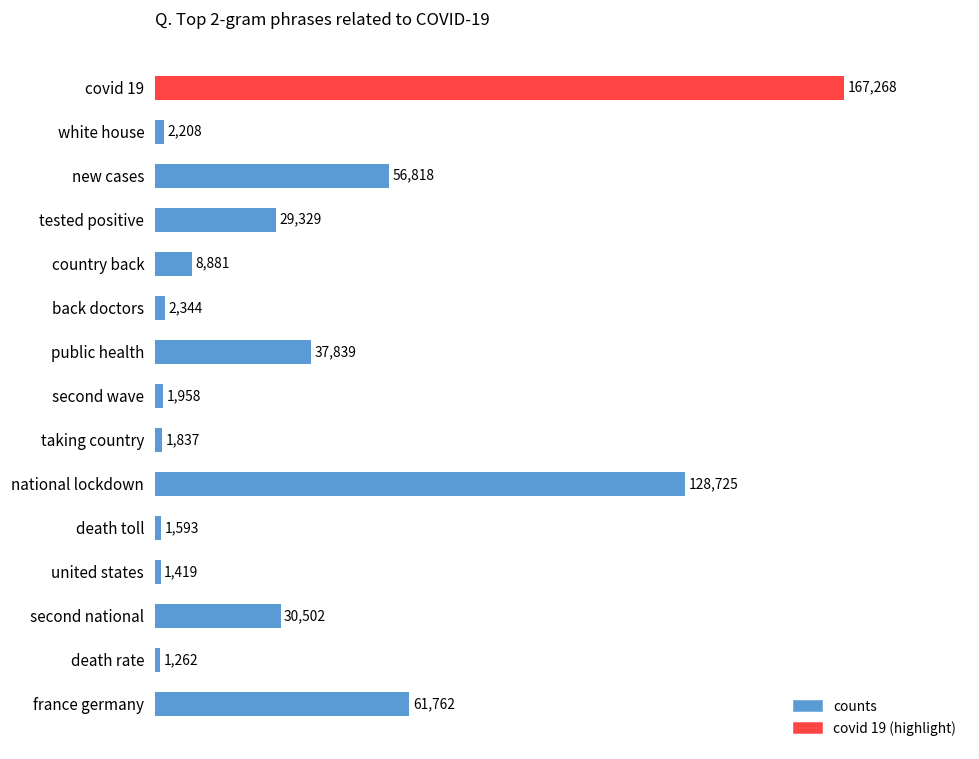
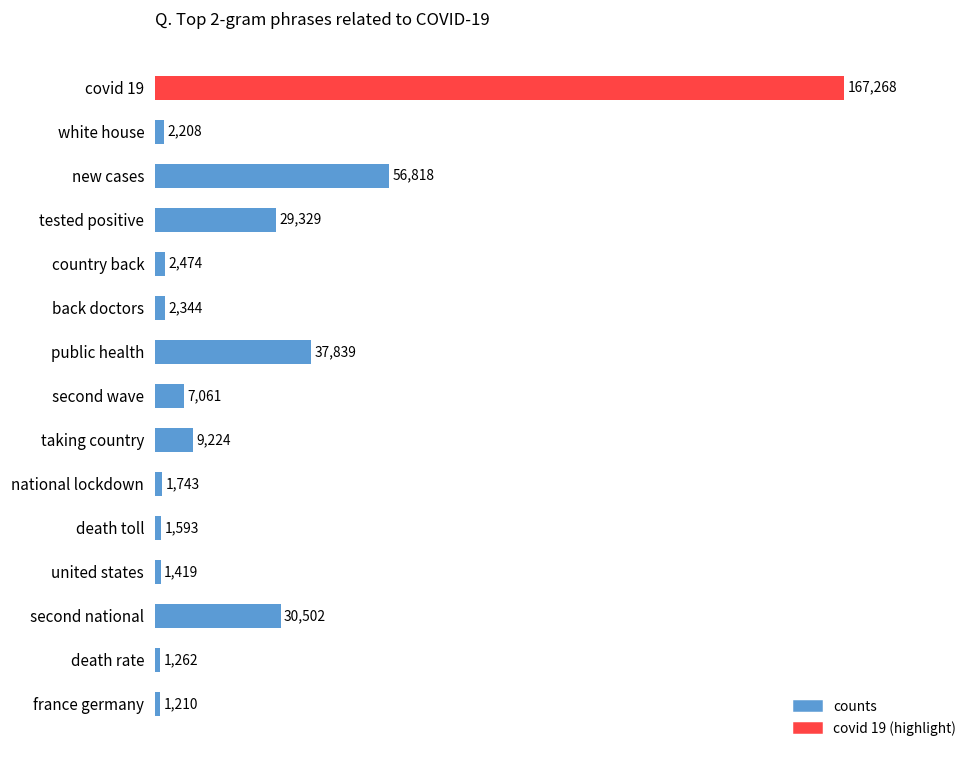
country back: 8,881 -> 2,474
second wave: 1,958 -> 7,061
taking country: 1,837 -> 9,224
national lockdown: 128,725 -> 1,743
france germany: 61,762 -> 1,210
